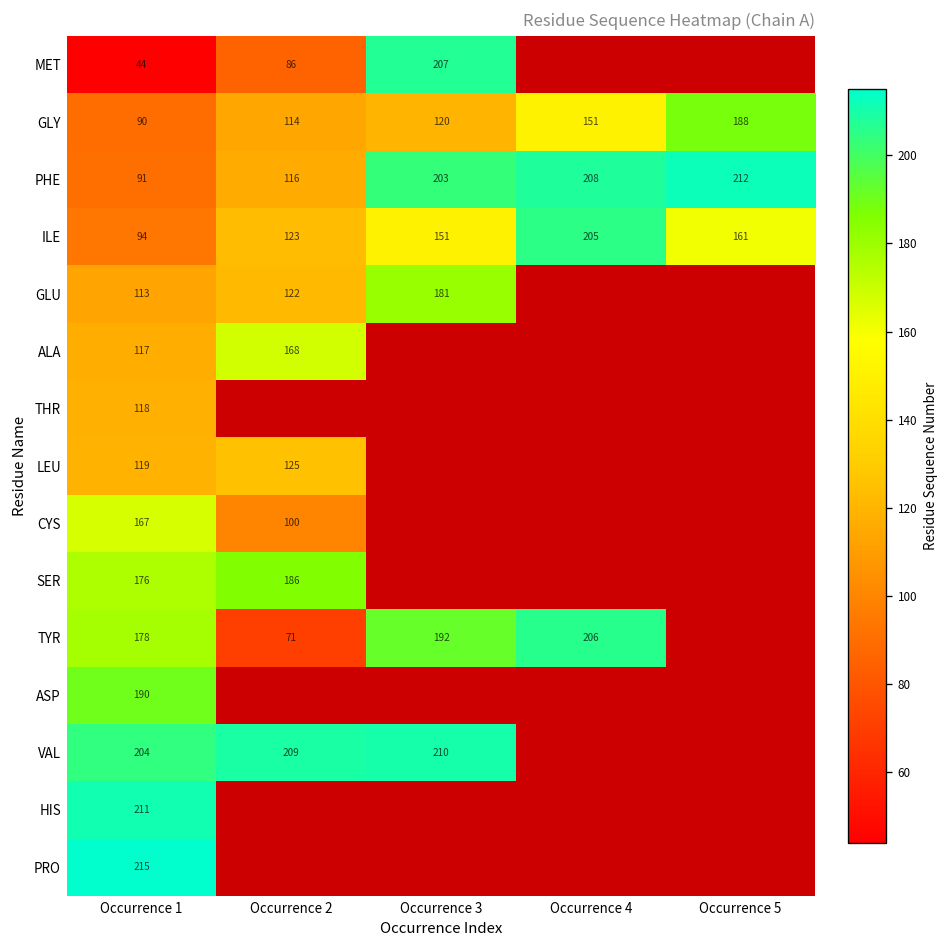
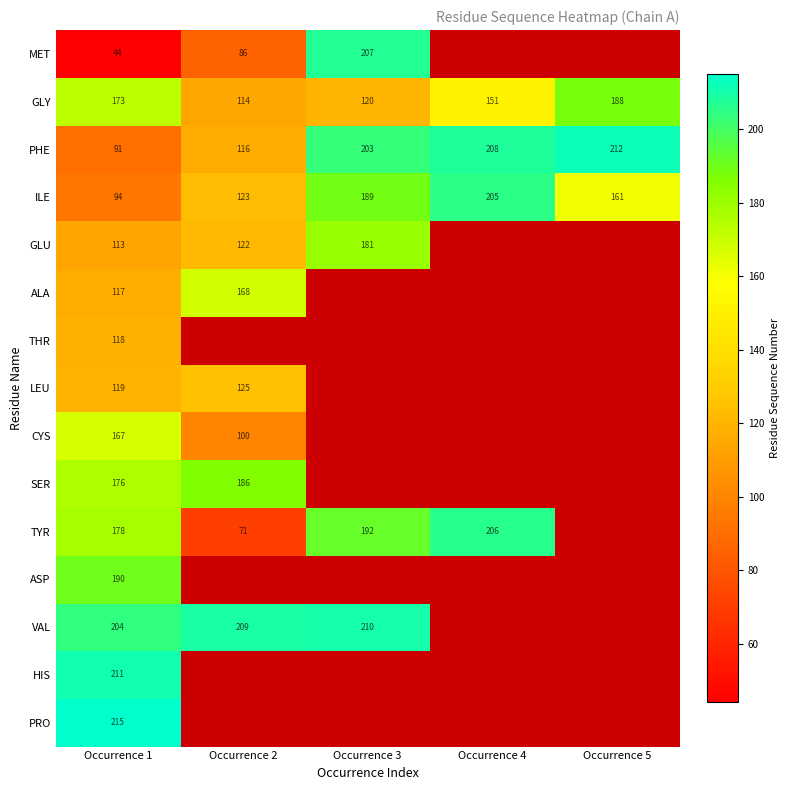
GLY, Occurrence 1: 90 -> 173
ILE, Occurrence 3: 151 -> 189
